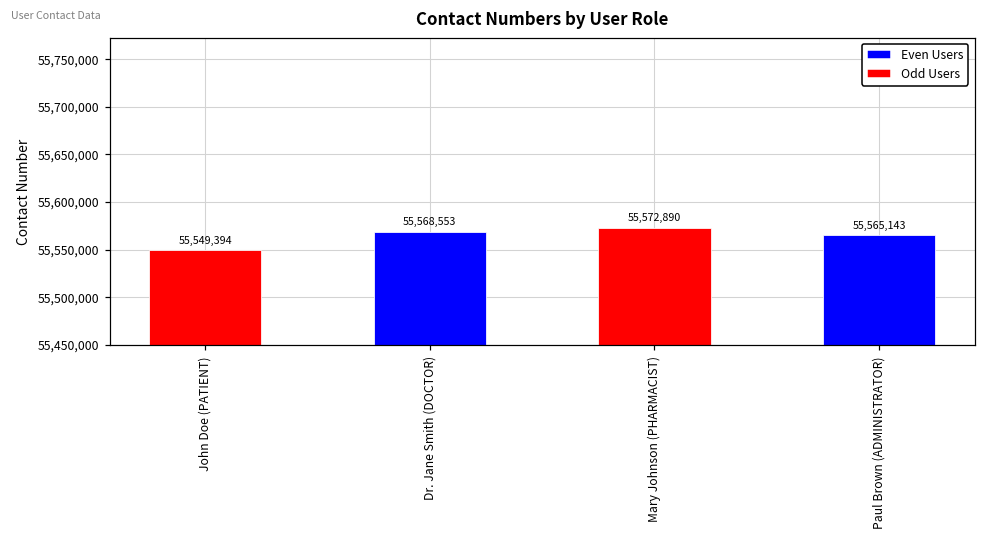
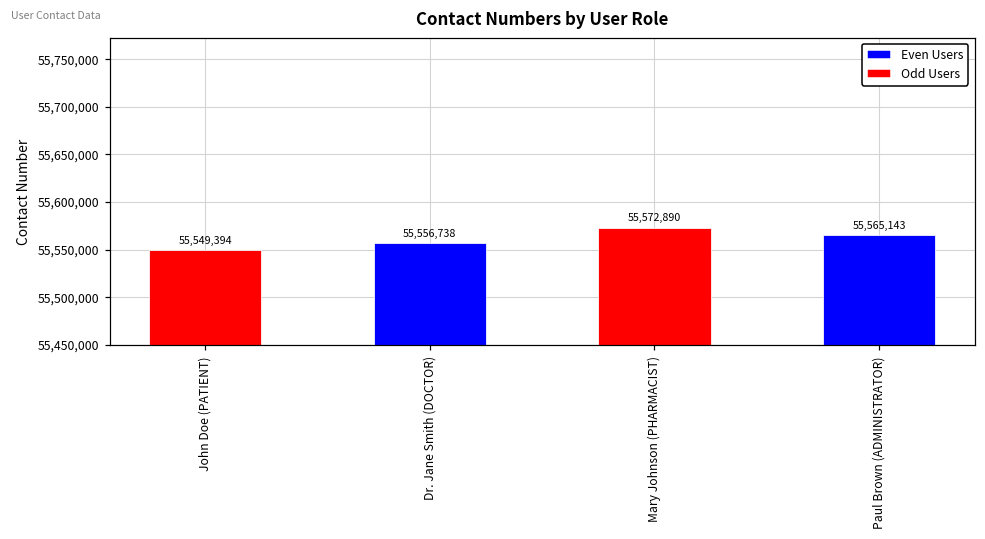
Dr. Jane Smith (DOCTOR): 55,568,553 -> 55,556,738
